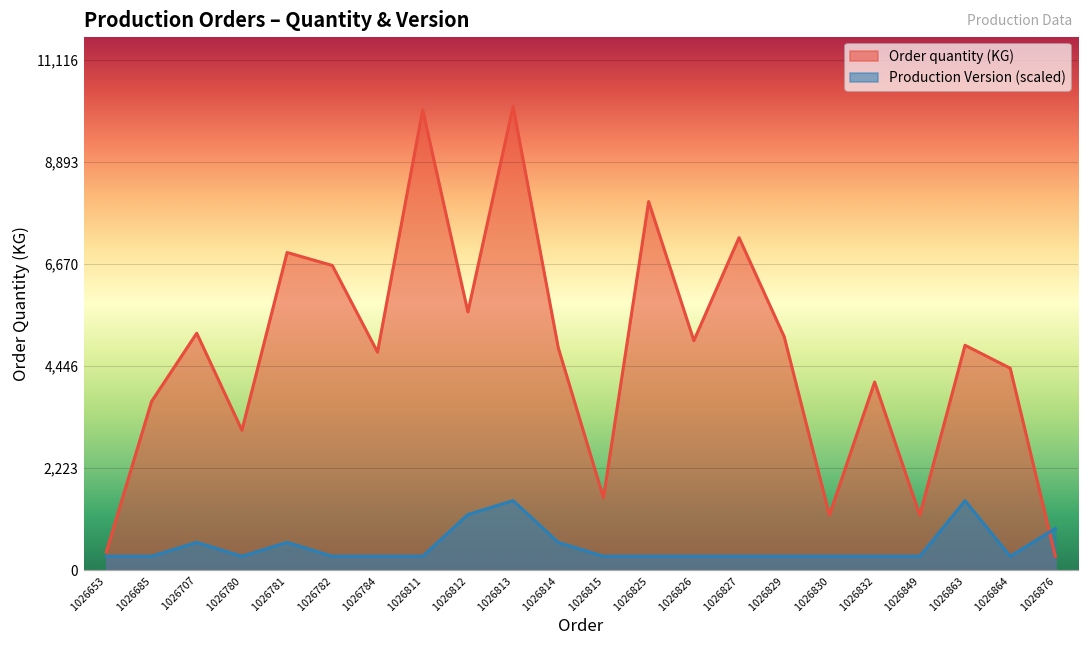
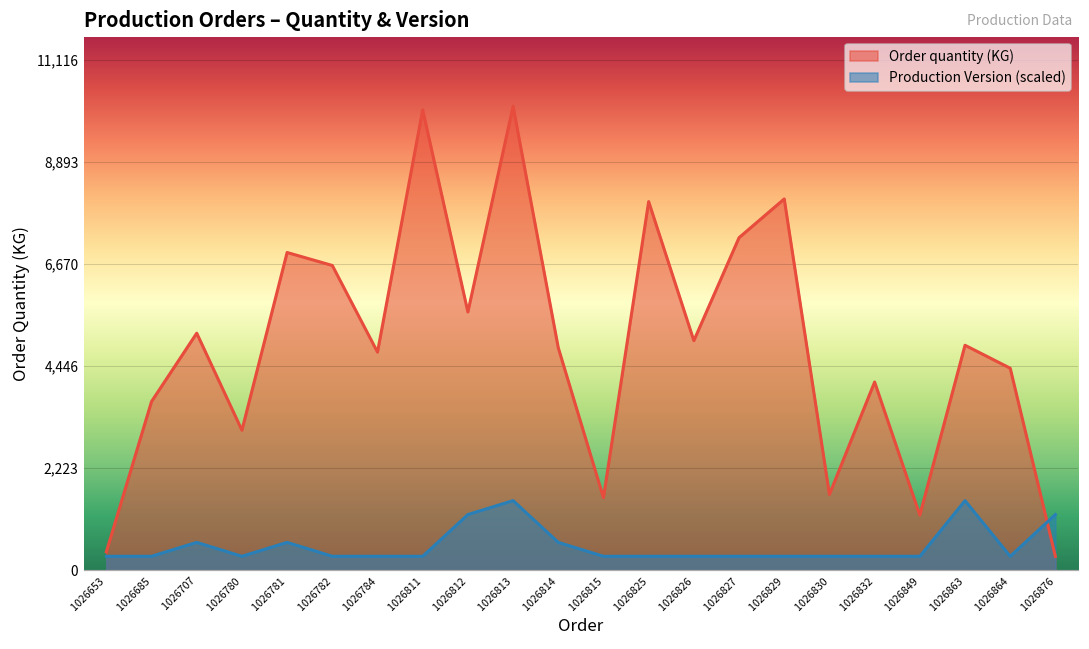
Order quantity (KG), 1026829: 5,100 -> 8,100
Order quantity (KG), 1026830: 1,200 -> 1,700
Production Version (scaled), 1026876: 900 -> 1,200
